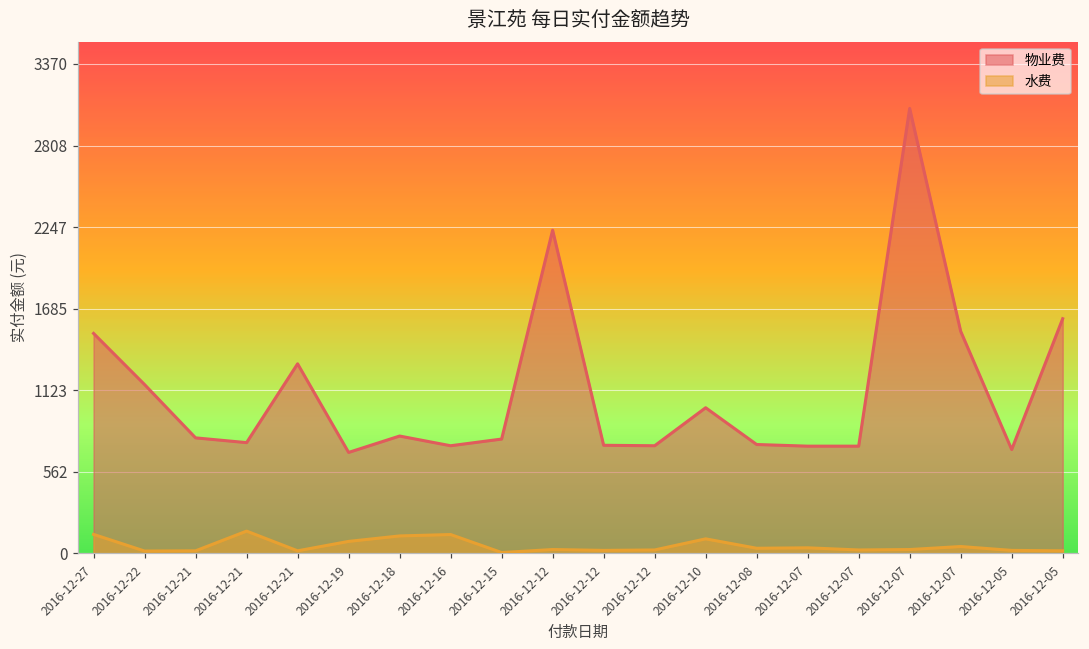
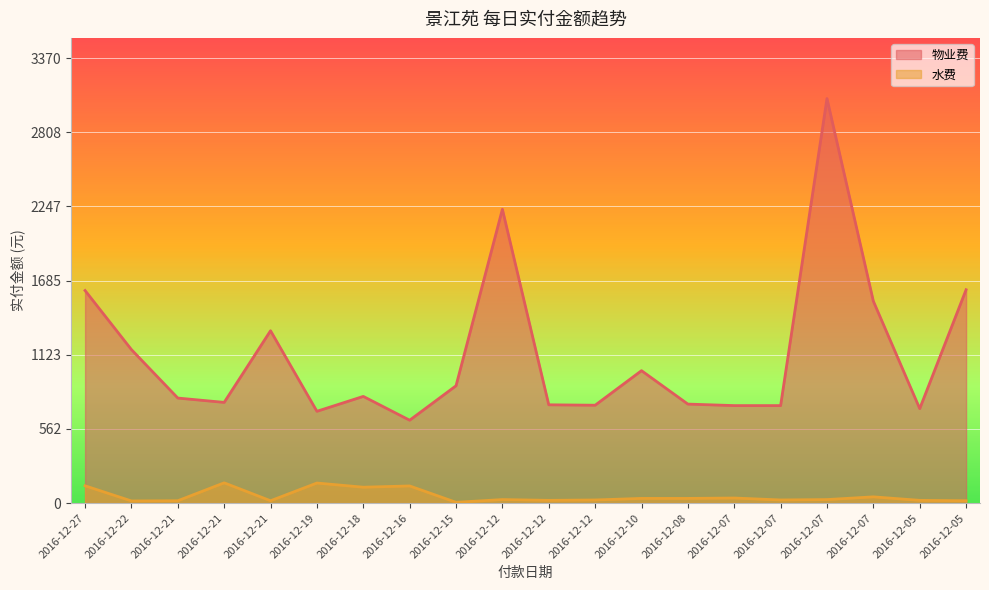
物业费, 2016-12-27: 1510 -> 1610
水费, 2016-12-19: 80 -> 150
物业费, 2016-12-16: 740 -> 630
物业费, 2016-12-15: 790 -> 890
水费, 2016-12-10: 100 -> 40
